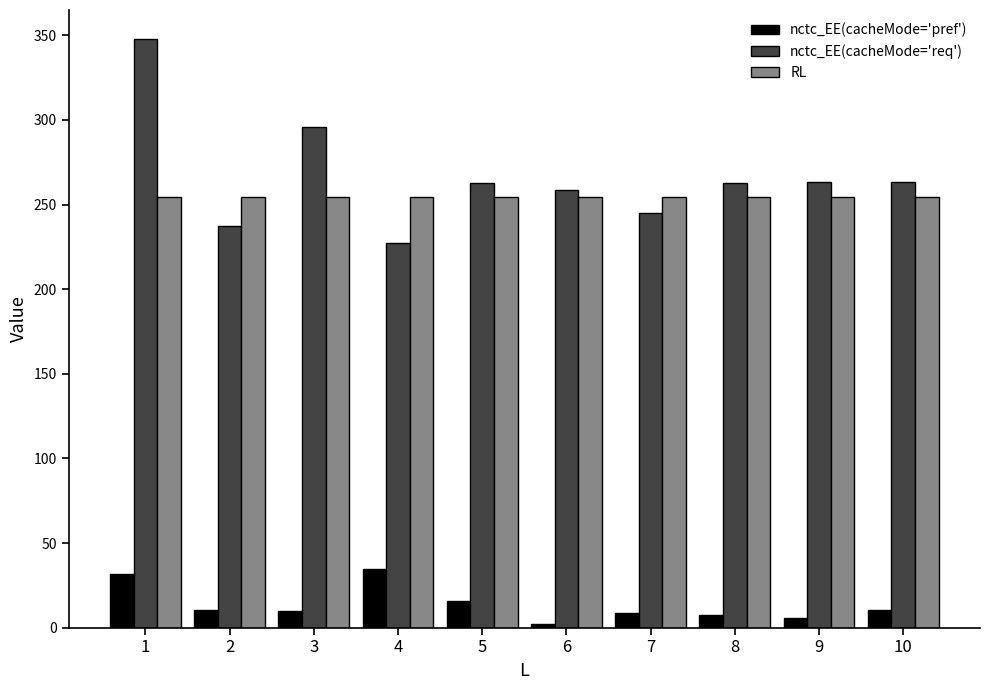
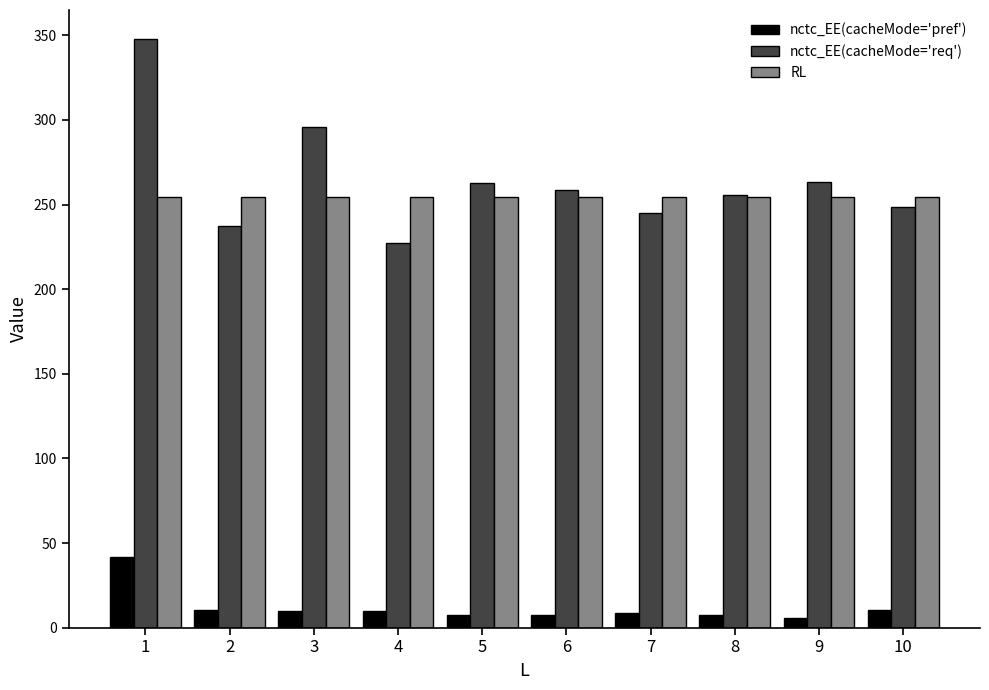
nctc_EE(cacheMode='pref'), 1: 32 -> 42
nctc_EE(cacheMode='pref'), 4: 34 -> 10
nctc_EE(cacheMode='pref'), 5: 16 -> 7
nctc_EE(cacheMode='pref'), 6: 2 -> 7
nctc_EE(cacheMode='req'), 8: 263 -> 256
nctc_EE(cacheMode='req'), 10: 263 -> 248
